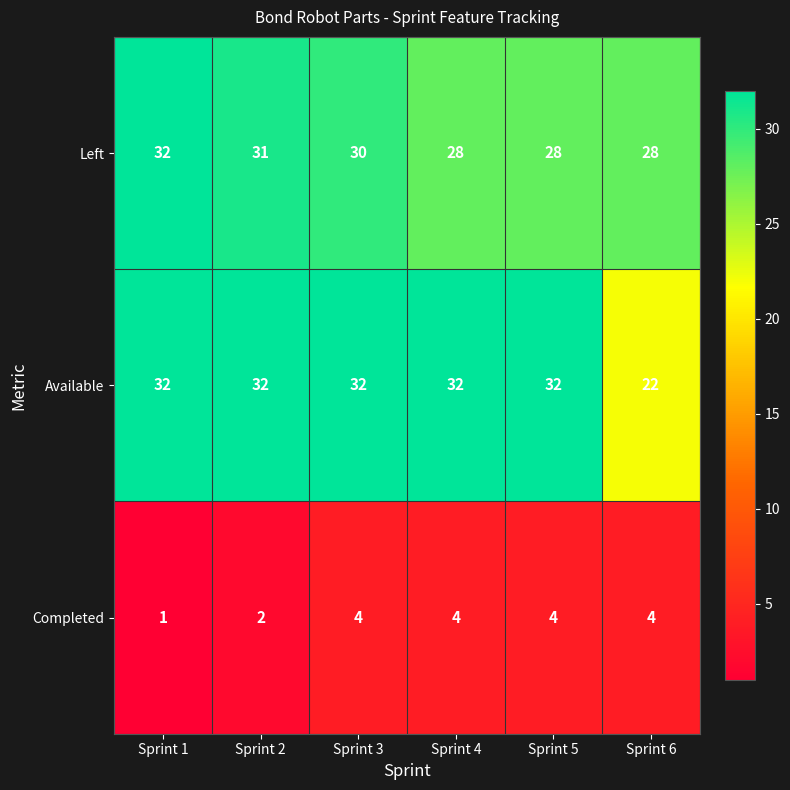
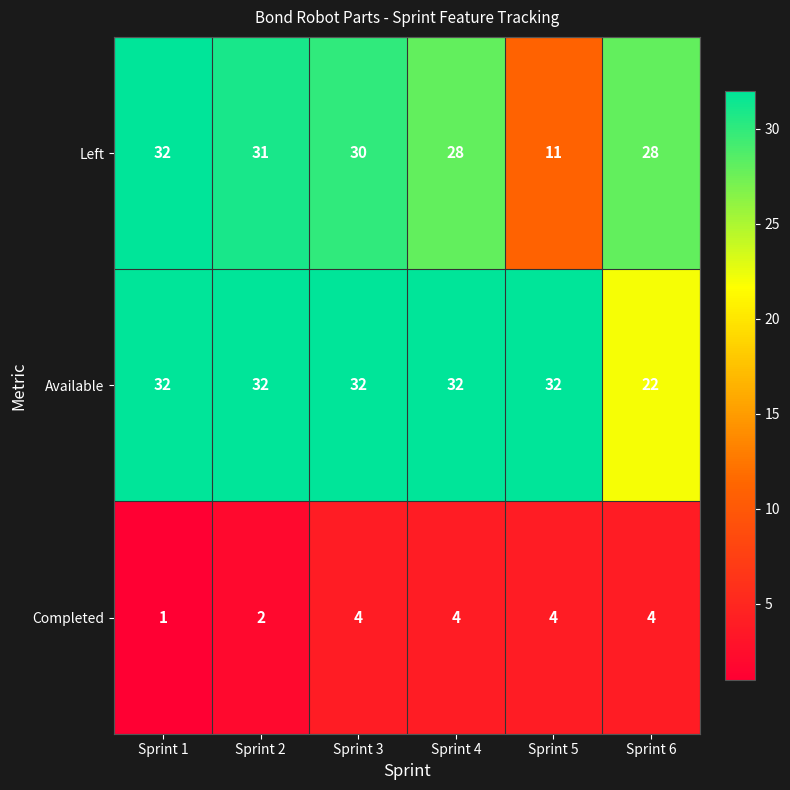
Left, Sprint 5: 28 -> 11
